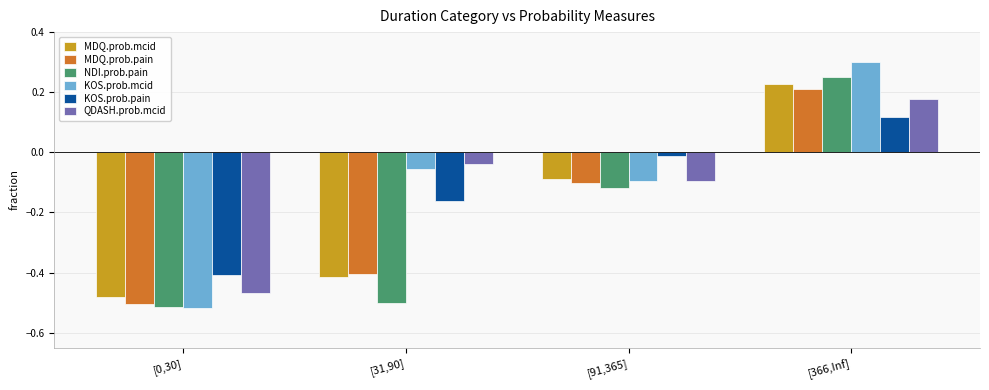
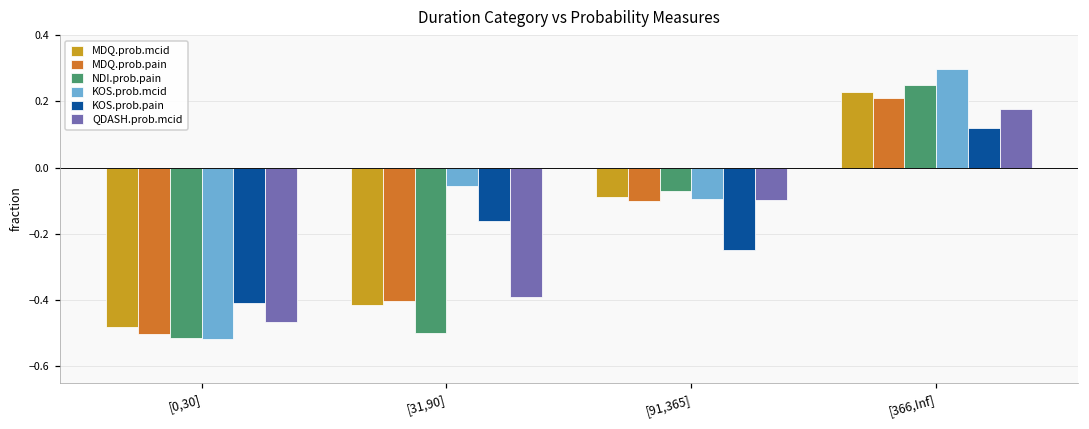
QDASH.prob.mcid, [31,90]: -0.04 -> -0.39
NDI.prob.pain, [91,365]: -0.12 -> -0.07
KOS.prob.pain, [91,365]: -0.01 -> -0.25
